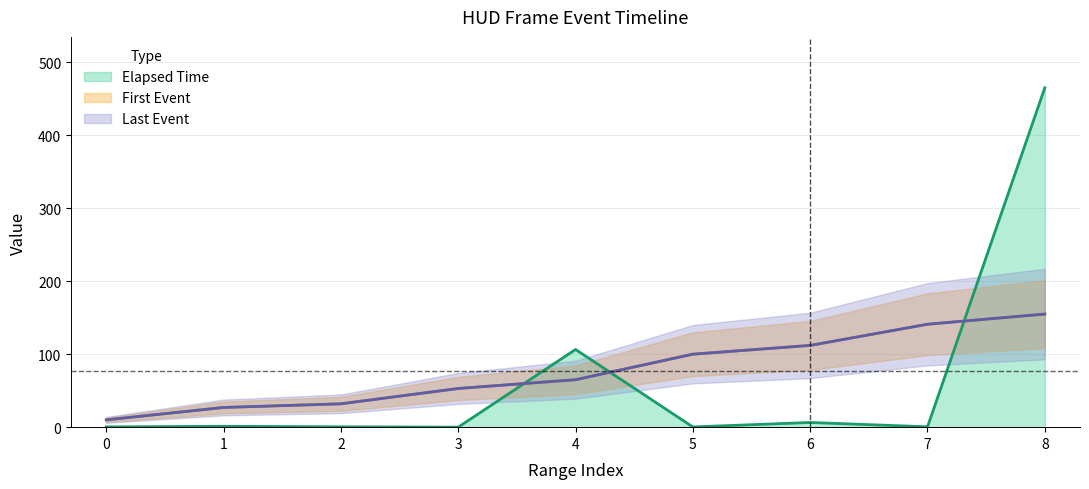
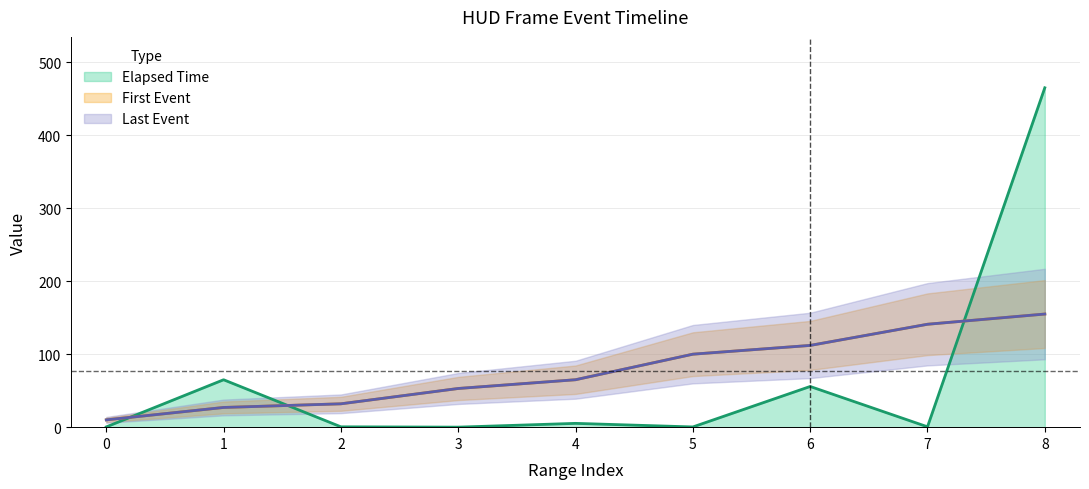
Elapsed Time, 1: 0 -> 60
Elapsed Time, 4: 110 -> 10
Elapsed Time, 6: 10 -> 60
